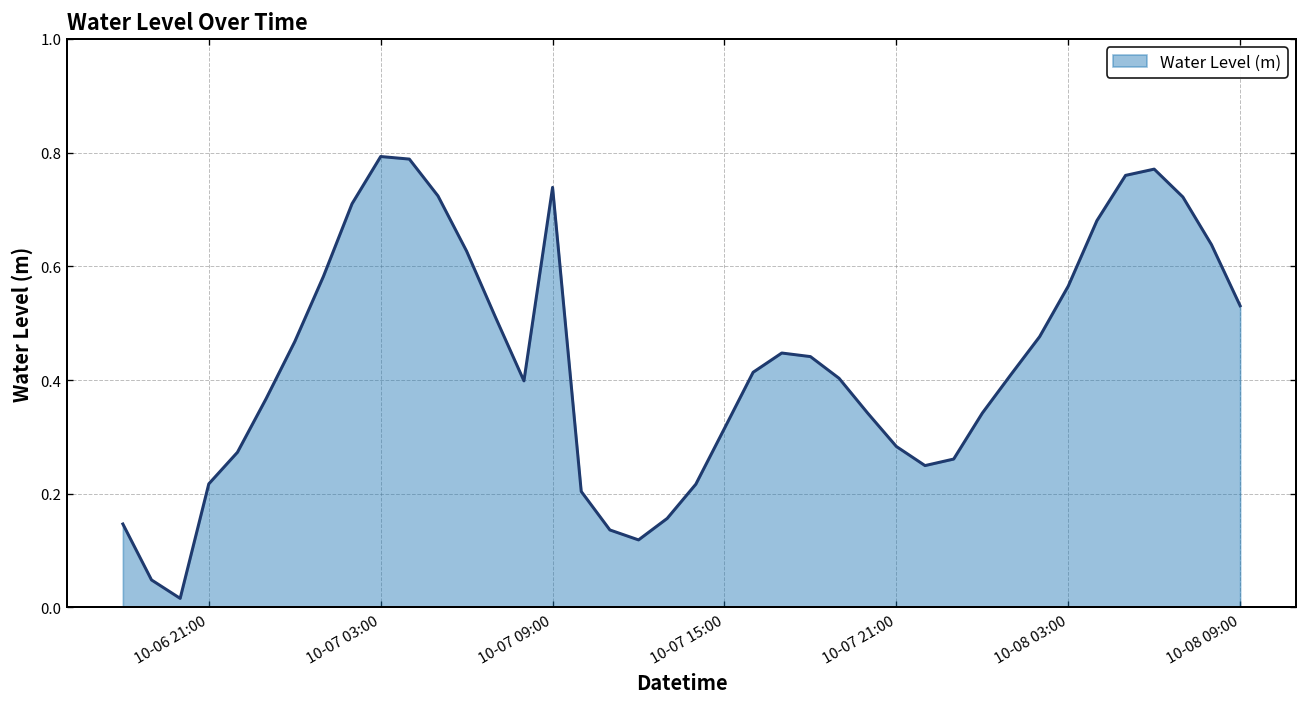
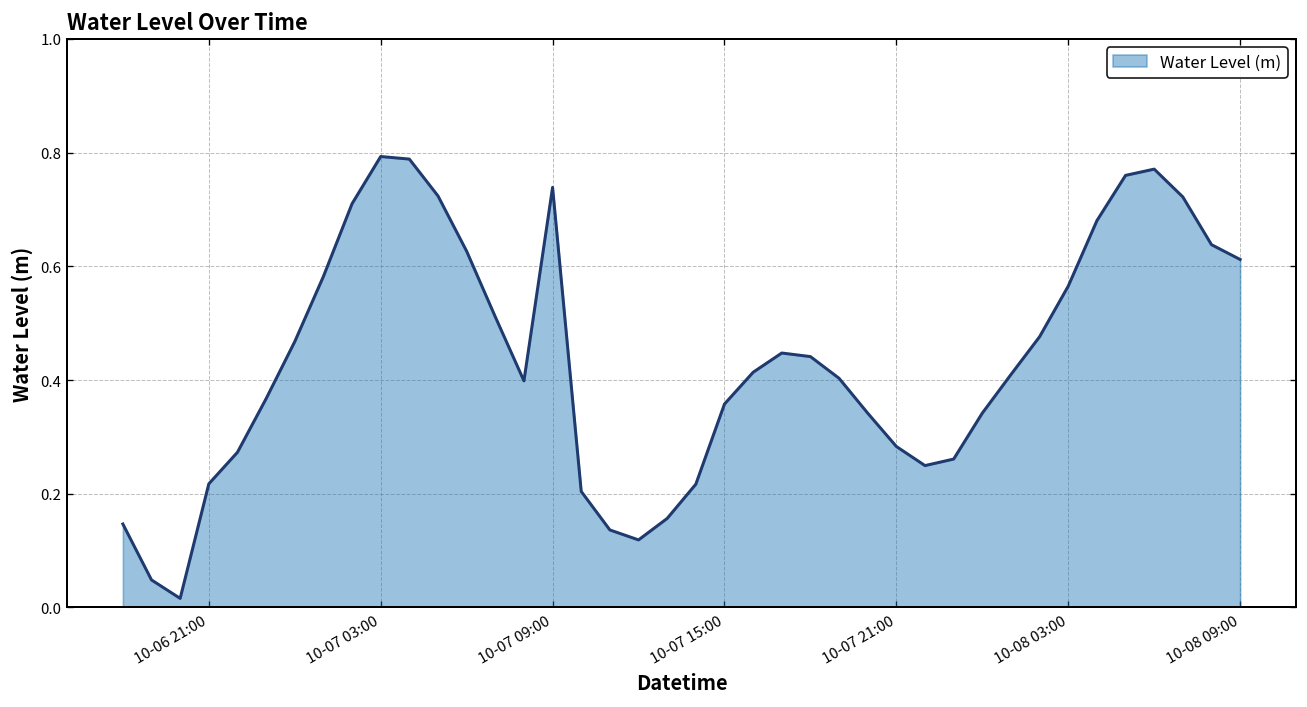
10-07 15:00: 0.32 -> 0.36
10-08 09:00: 0.53 -> 0.61
